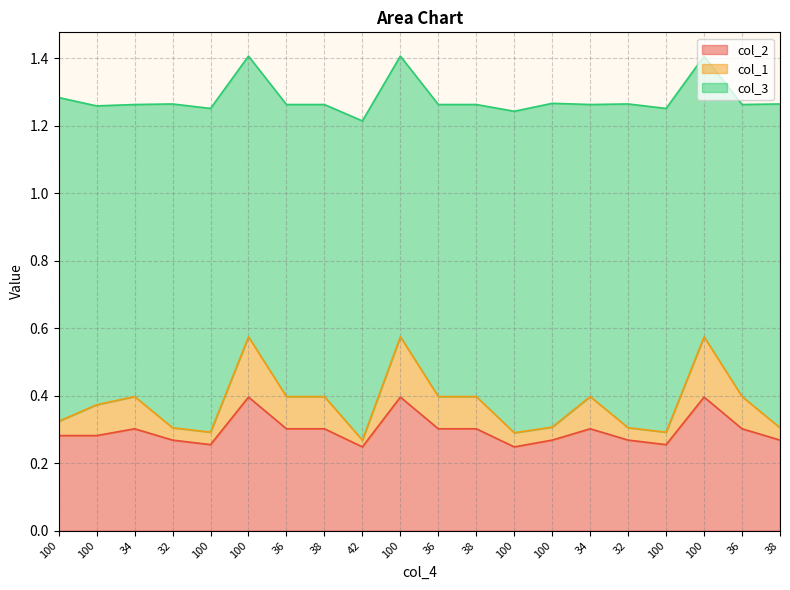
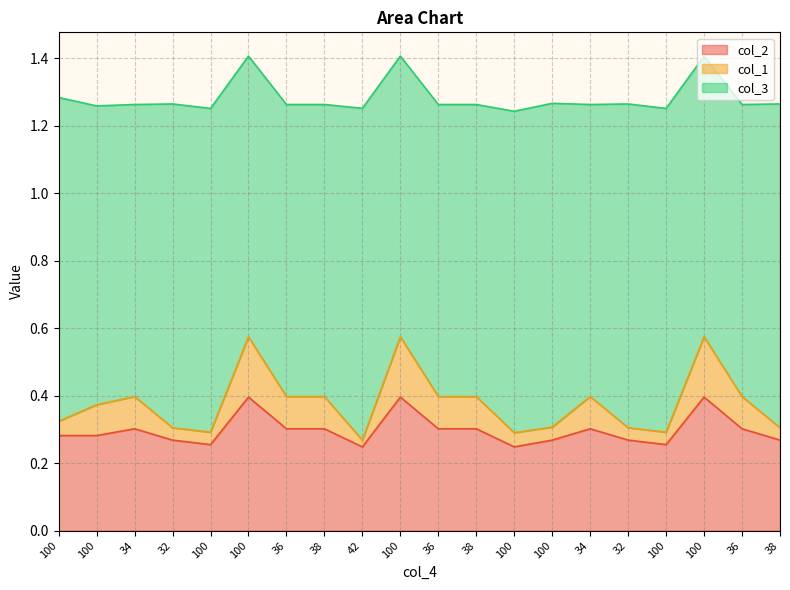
col_3, 42: 0.95 -> 0.98
